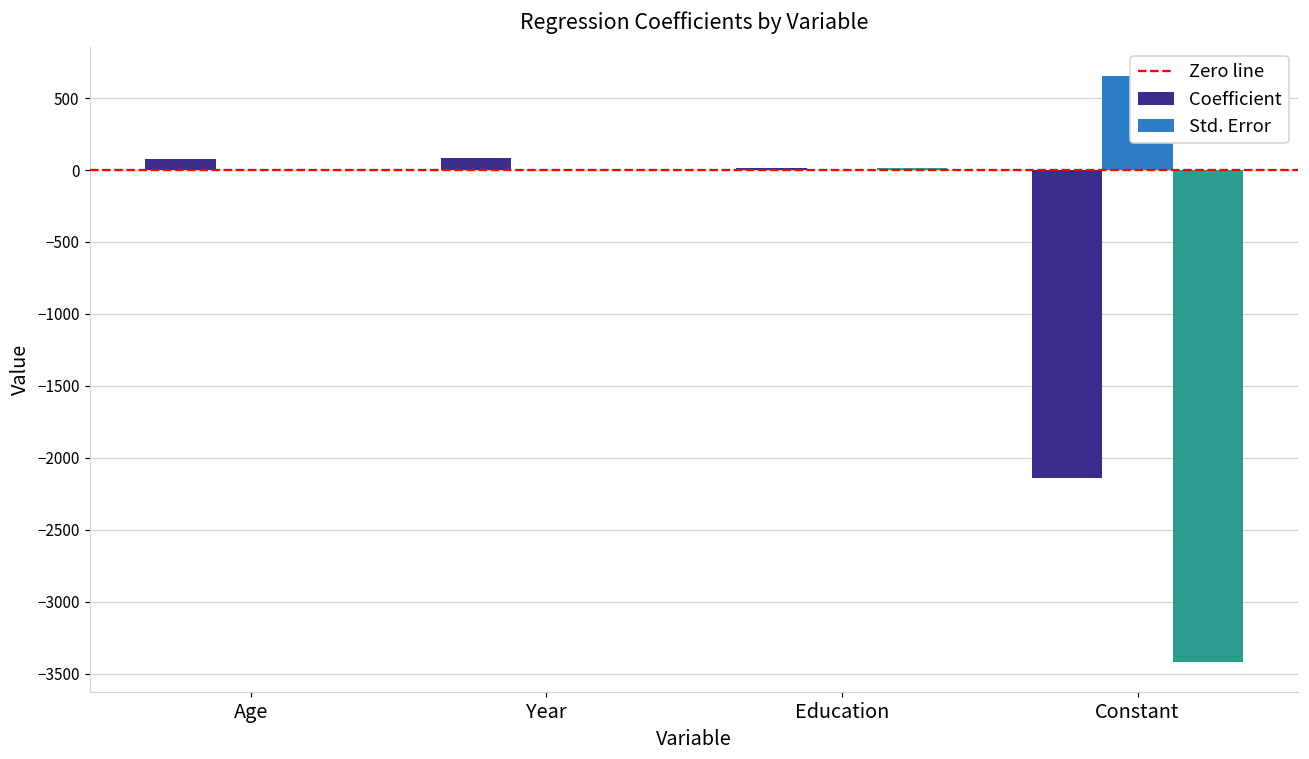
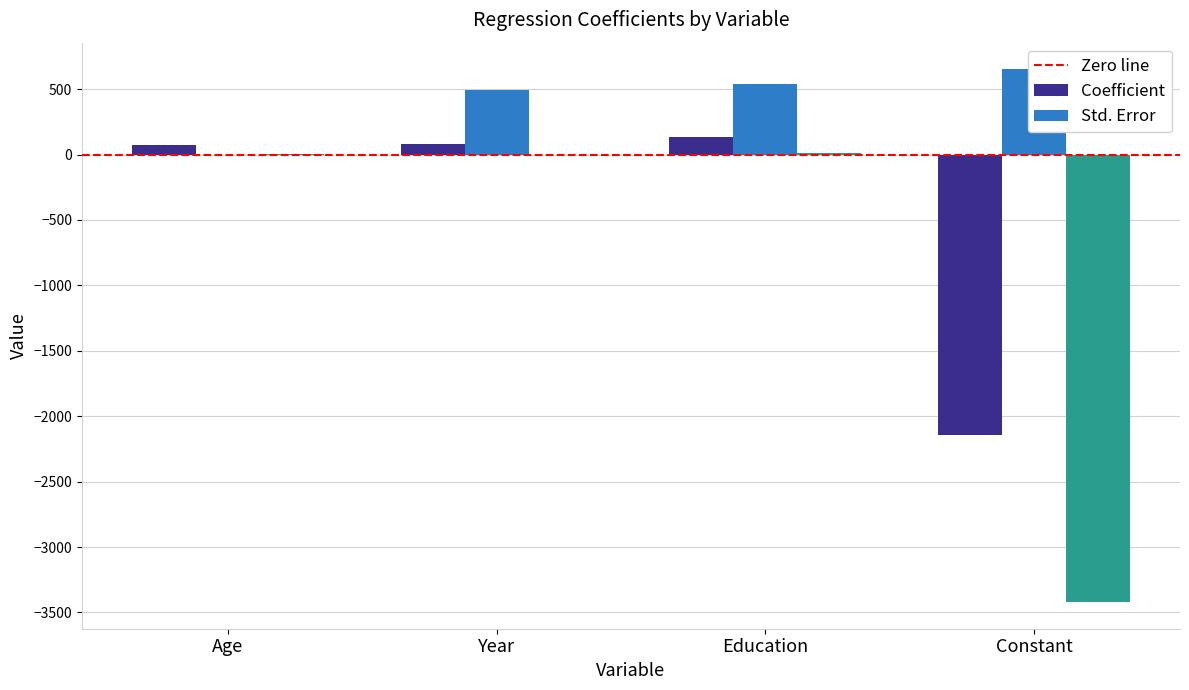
Std. Error, Year: 0 -> 500
Coefficient, Education: 20 -> 130
Std. Error, Education: 0 -> 540
